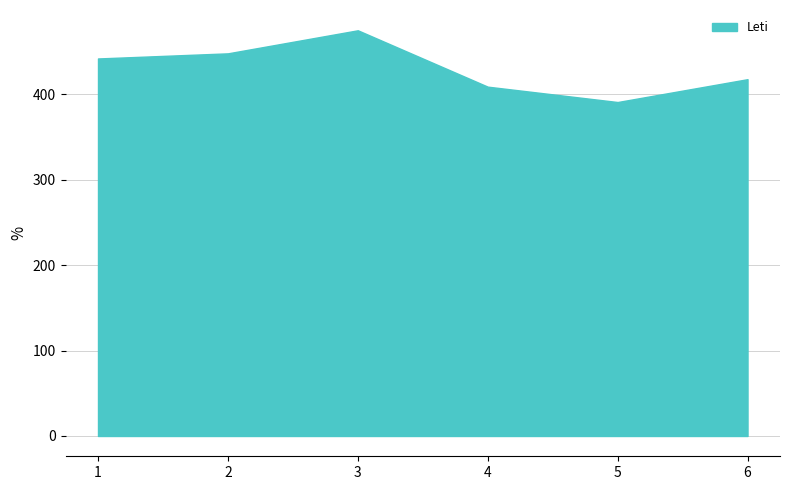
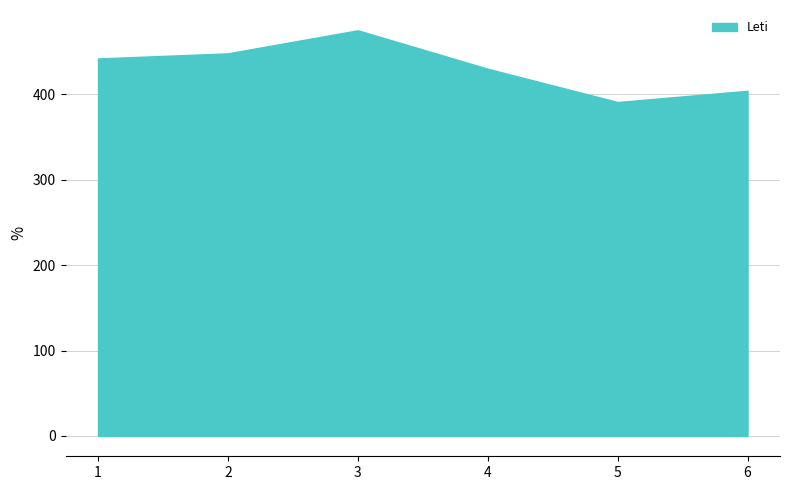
4: 410 -> 430
6: 420 -> 400
